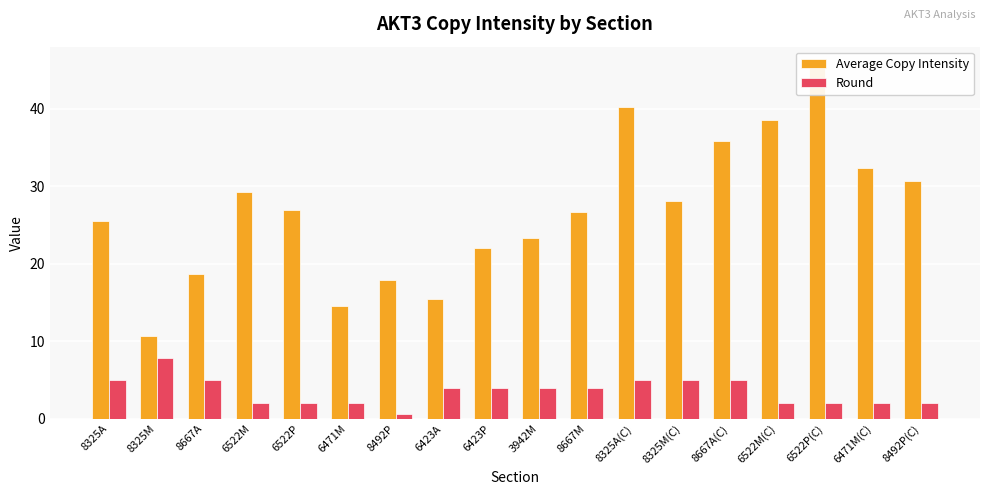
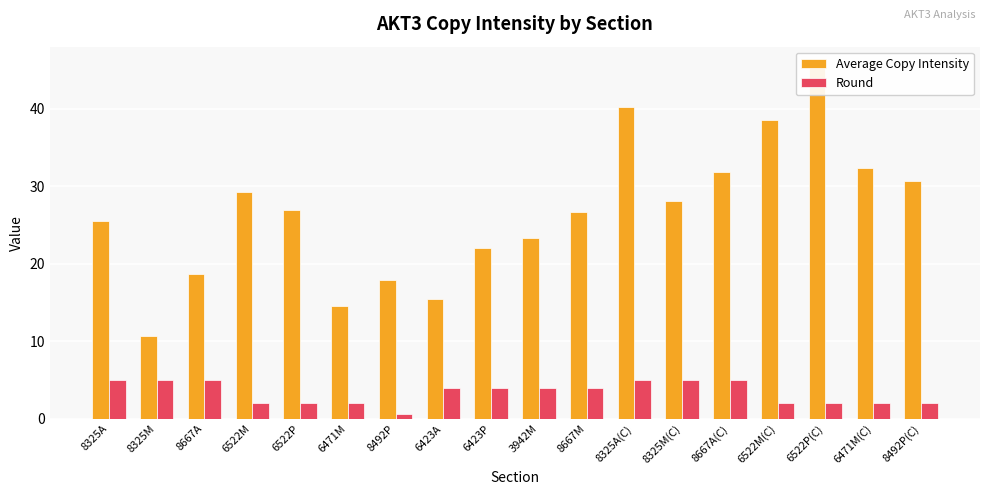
Round, 8325M: 8 -> 5
Average Copy Intensity, 8667A(C): 36 -> 32
